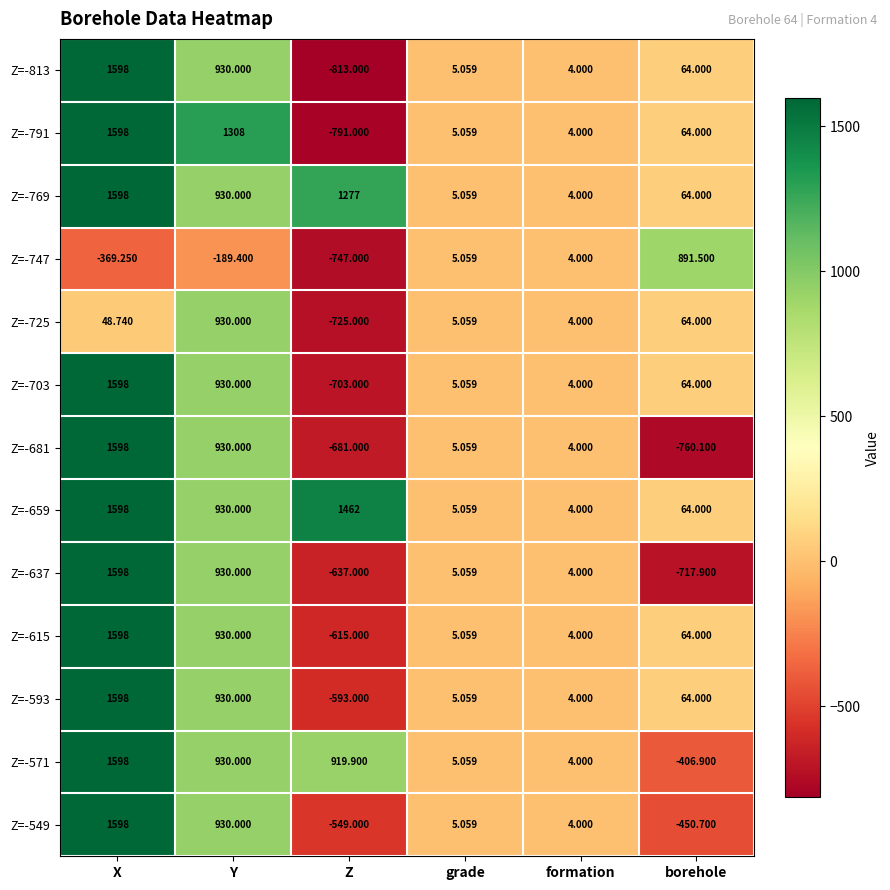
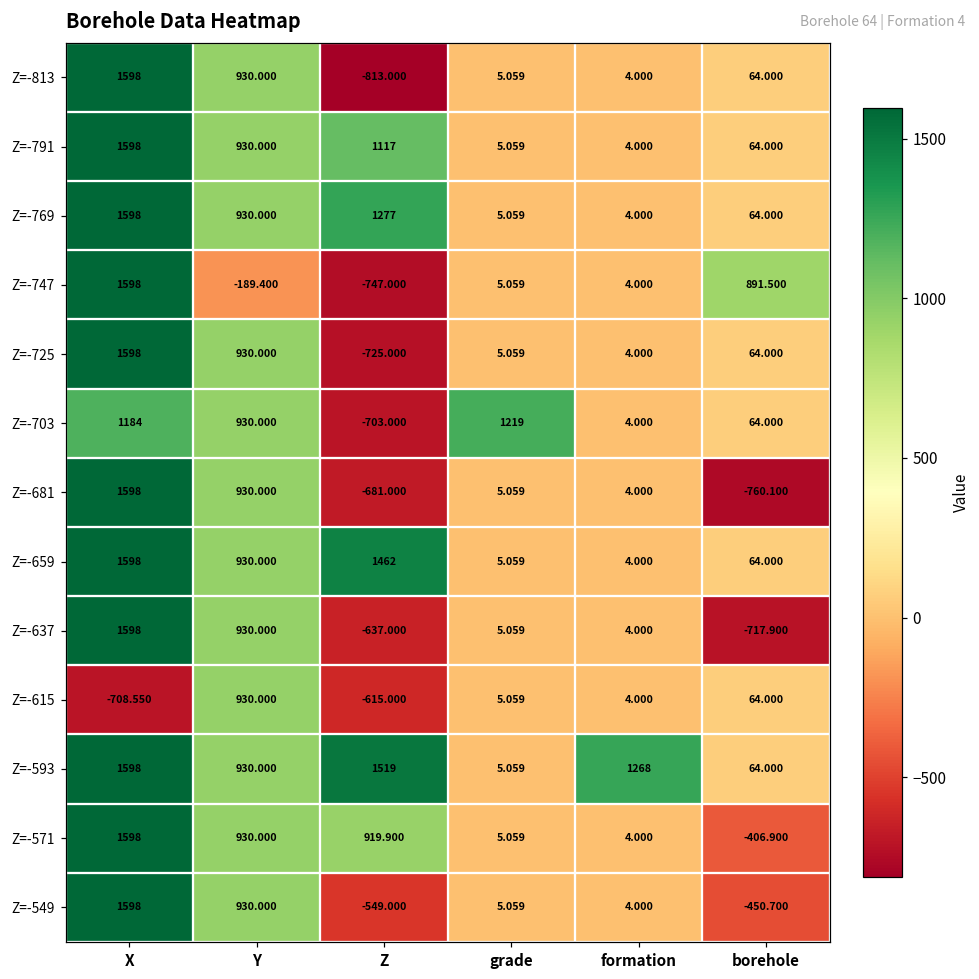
Z=-791, Y: 1308 -> 930.000
Z=-791, Z: -791.000 -> 1117
Z=-747, X: -369.250 -> 1598
Z=-725, X: 48.740 -> 1598
Z=-703, X: 1598 -> 1184
Z=-703, grade: 5.059 -> 1219
Z=-615, X: 1598 -> -708.550
Z=-593, Z: -593.000 -> 1519
Z=-593, formation: 4.000 -> 1268
